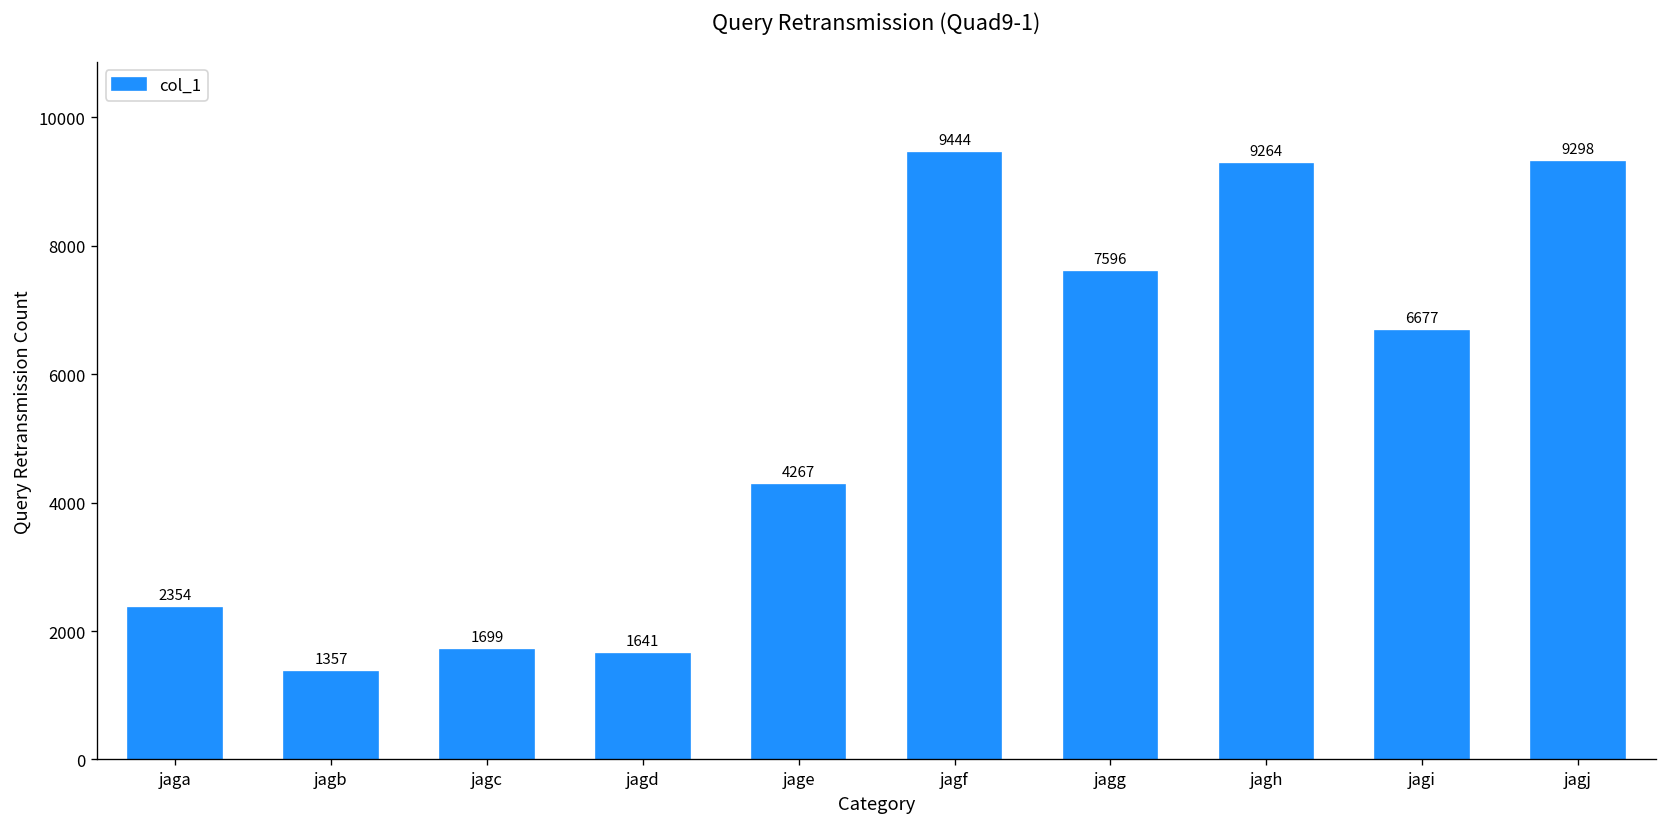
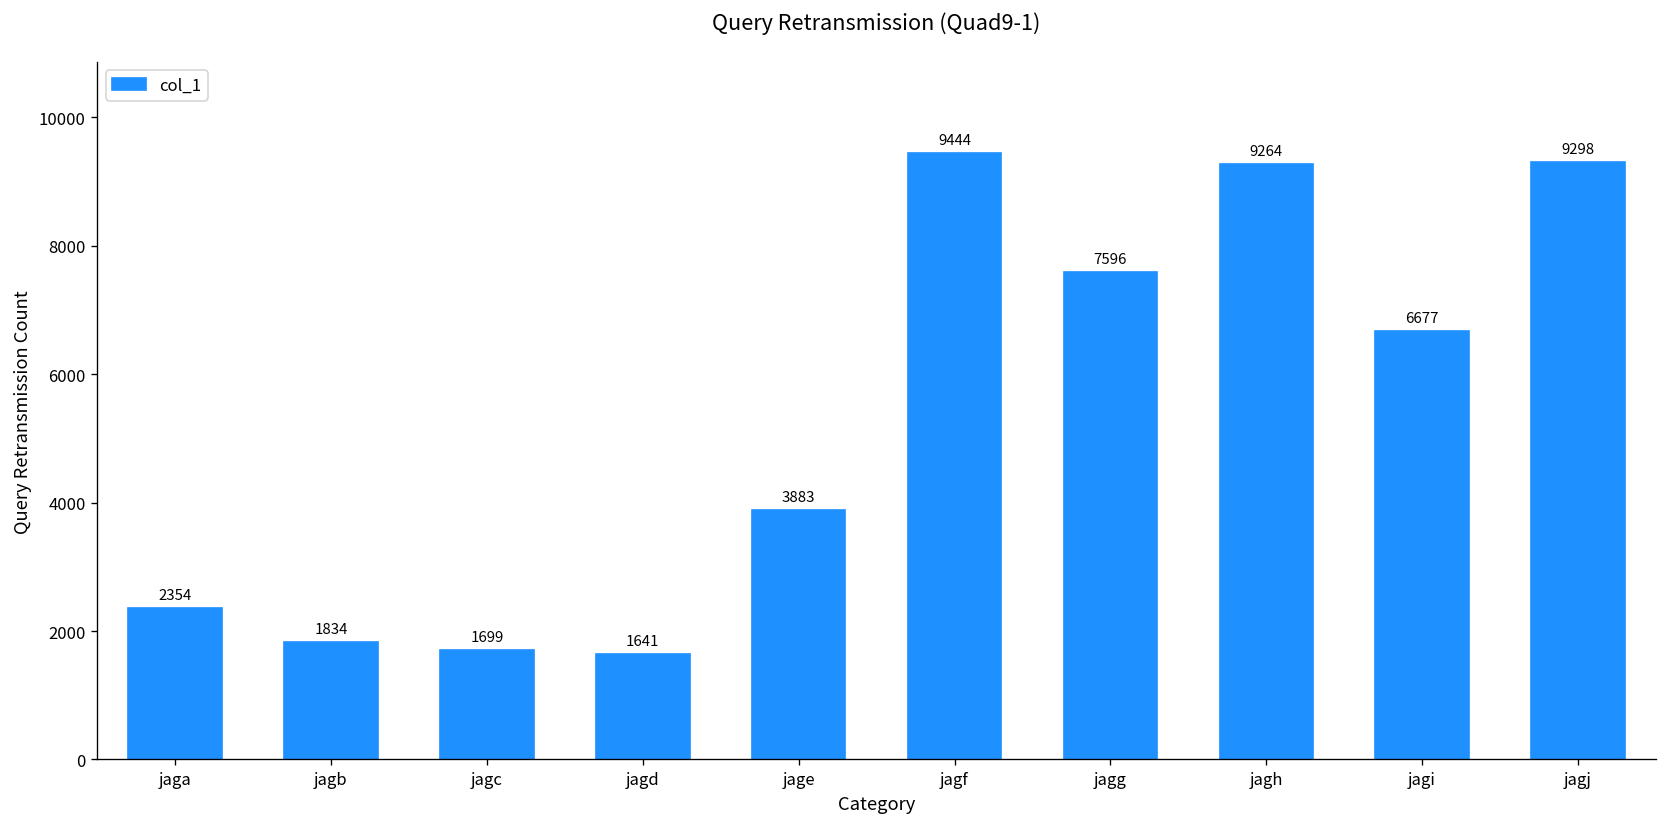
jagb: 1357 -> 1834
jage: 4267 -> 3883
